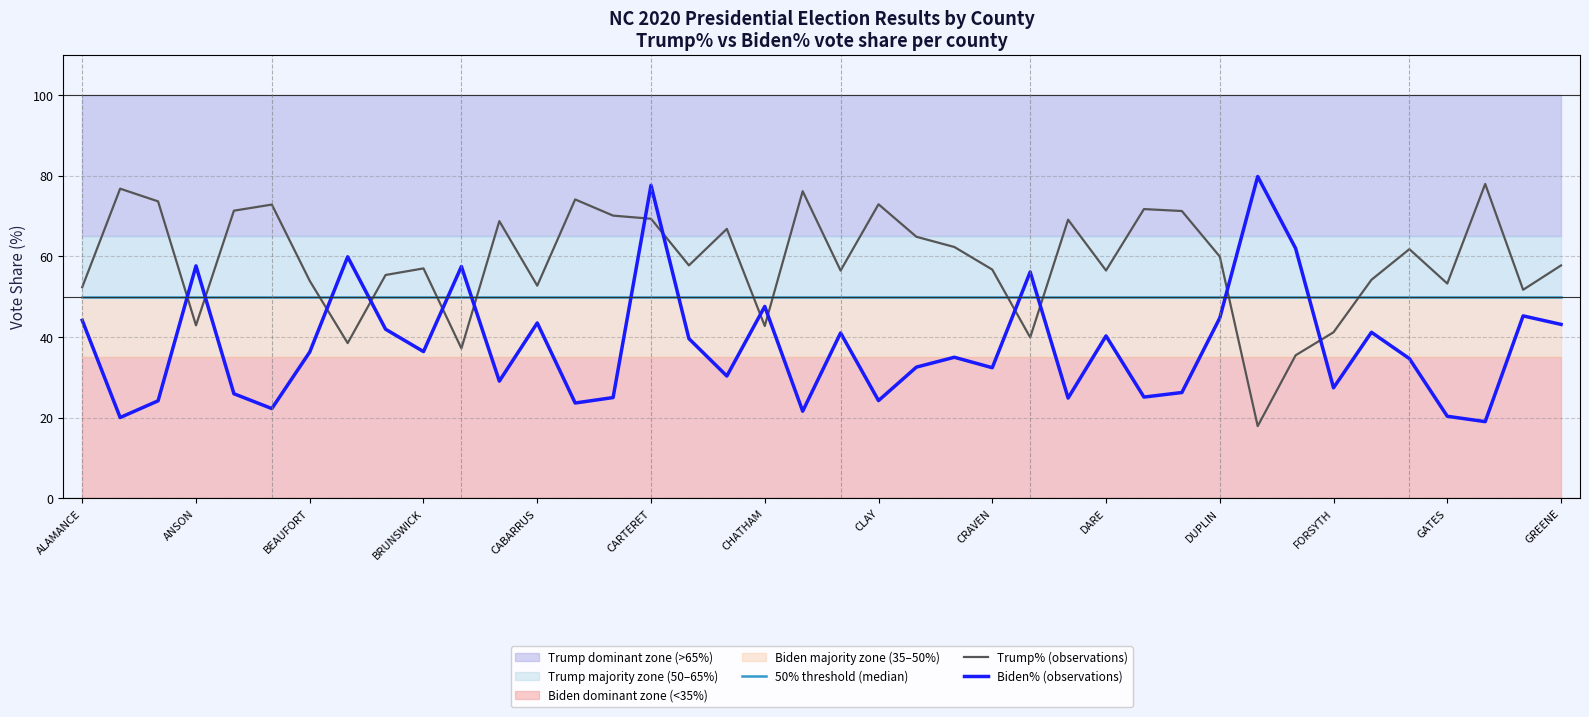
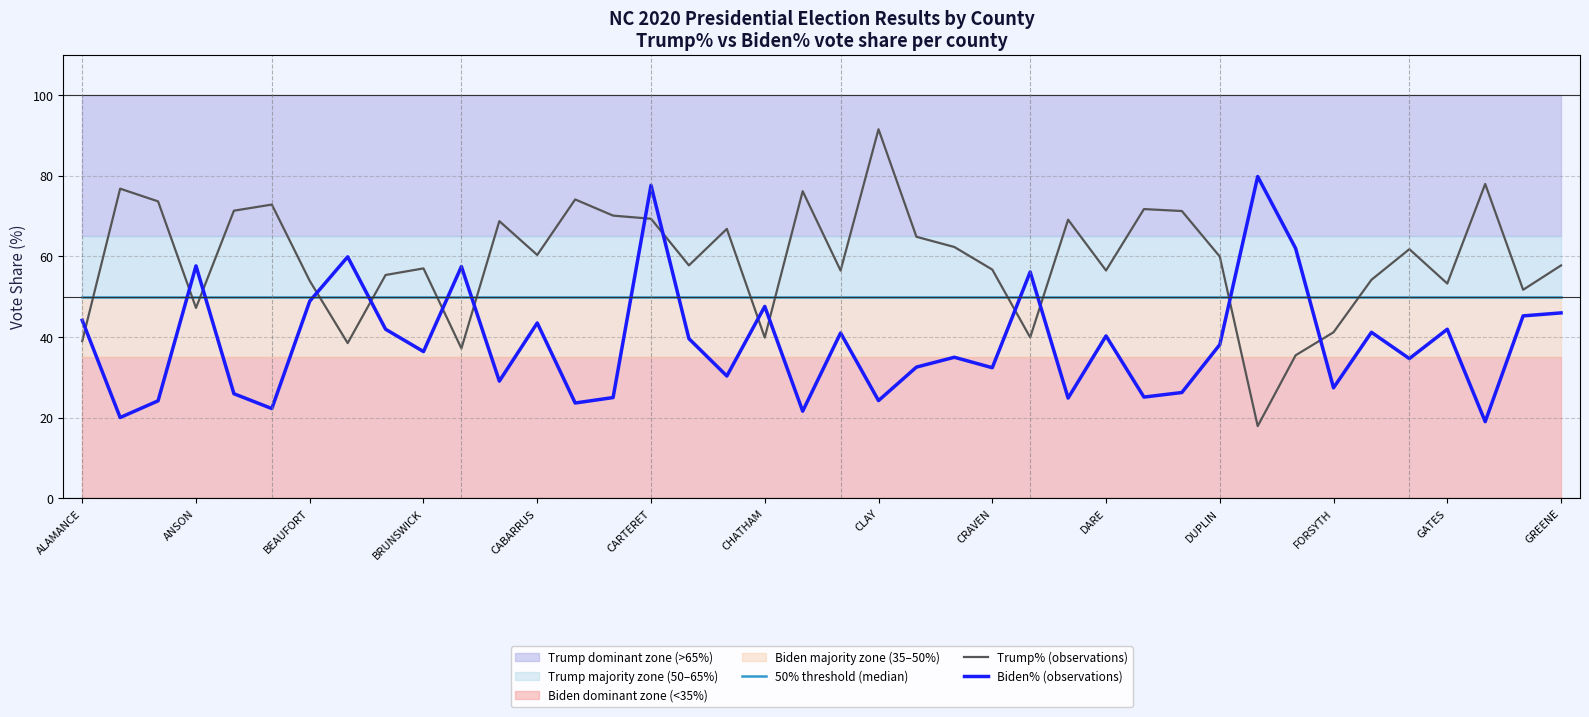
Trump% (observations), ALAMANCE: 52 -> 39
Trump% (observations), ANSON: 43 -> 47
Biden% (observations), BEAUFORT: 36 -> 49
Trump% (observations), CABARRUS: 53 -> 60
Trump% (observations), CHATHAM: 43 -> 40
Trump% (observations), CLAY: 73 -> 92
Biden% (observations), DUPLIN: 45 -> 38
Biden% (observations), GATES: 20 -> 42
Biden% (observations), GREENE: 43 -> 46
